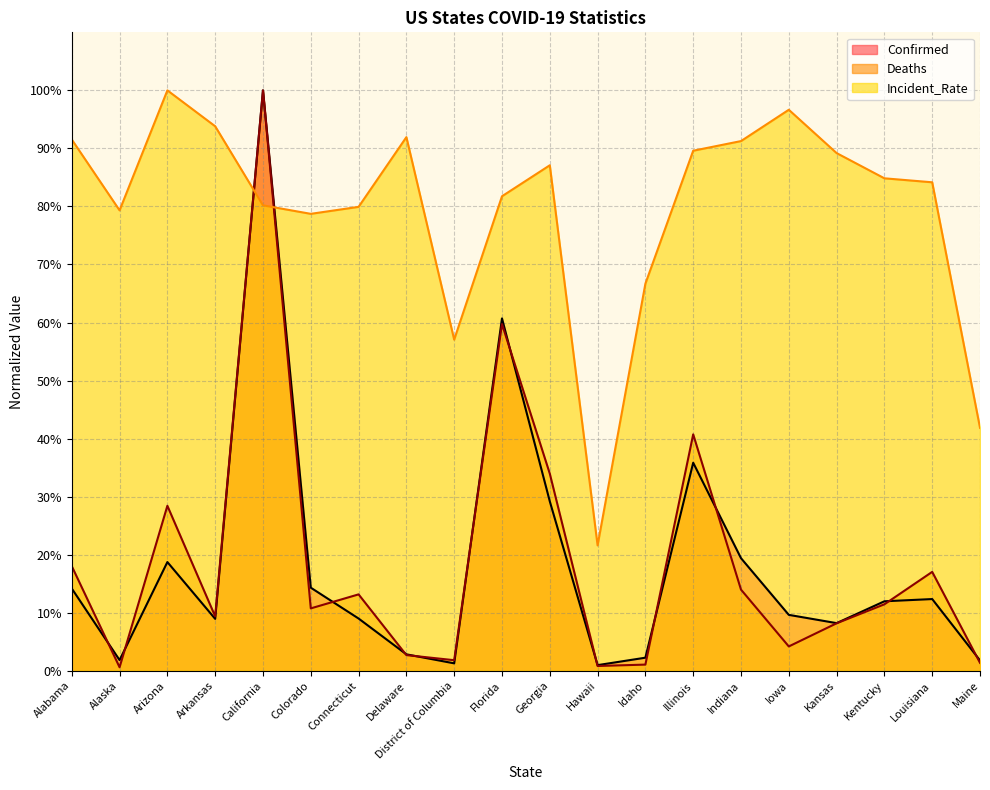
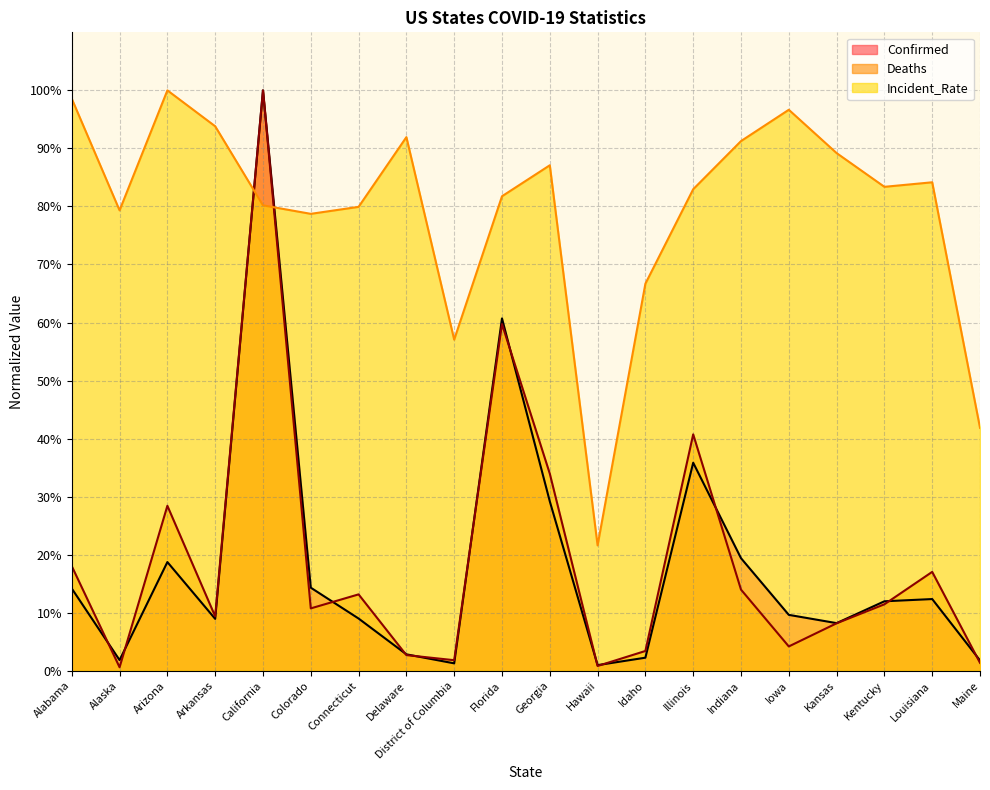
Incident_Rate, Alabama: 92% -> 99%
Deaths, Idaho: 1% -> 3%
Incident_Rate, Illinois: 90% -> 83%
Incident_Rate, Kentucky: 85% -> 83%
